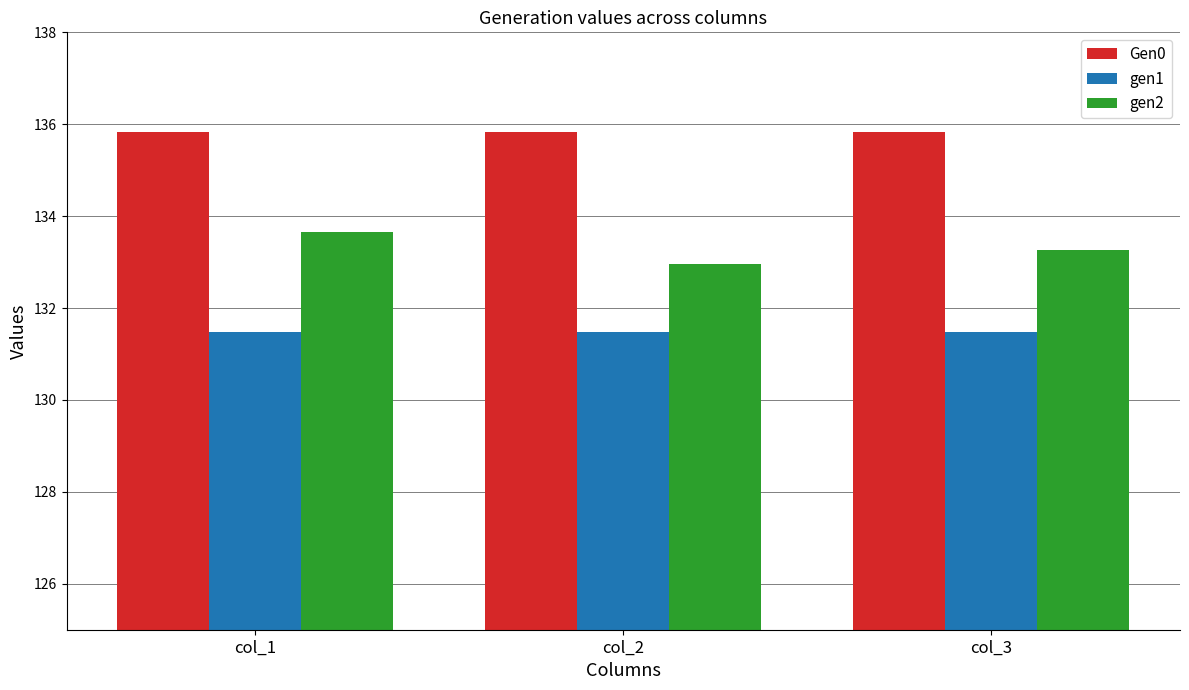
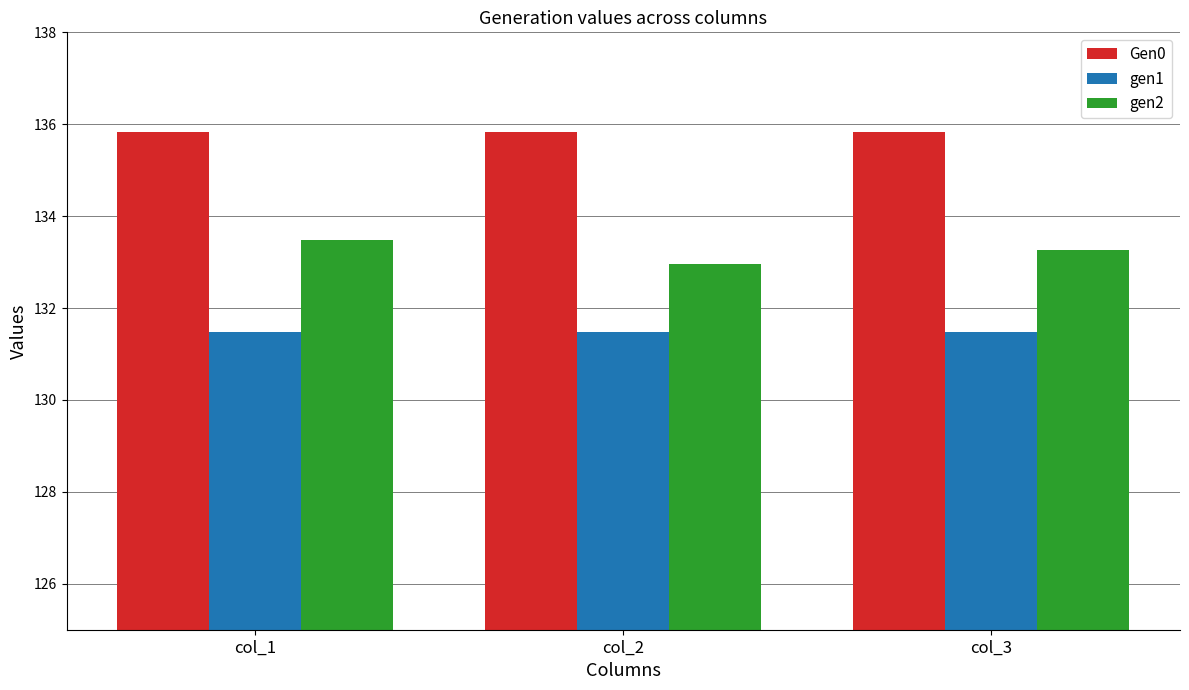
gen2, col_1: 133.6 -> 133.5
